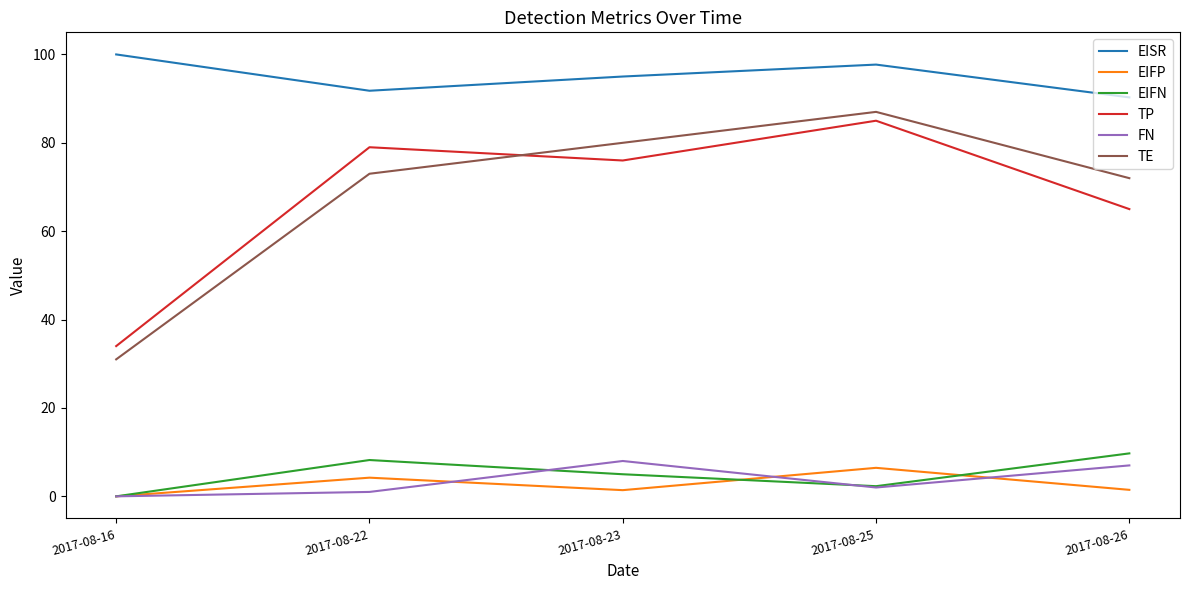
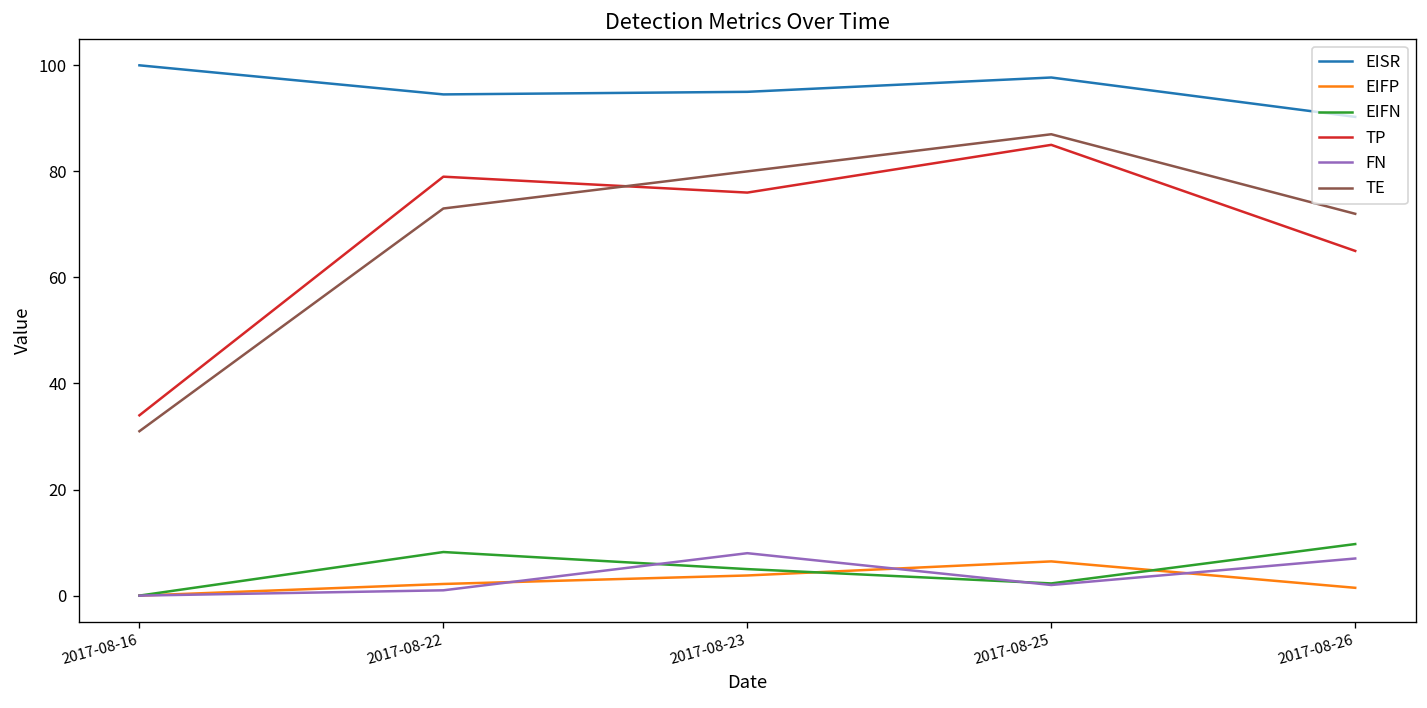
EISR, 2017-08-22: 92 -> 95
EIFP, 2017-08-22: 4 -> 2
EIFP, 2017-08-23: 1 -> 4
